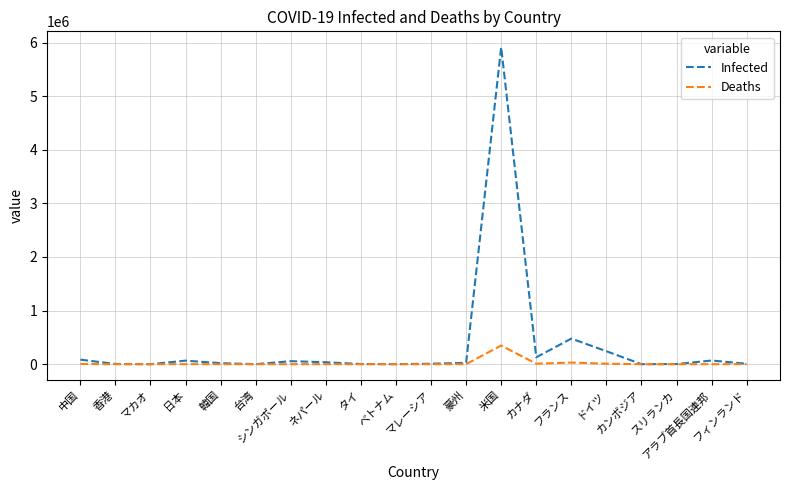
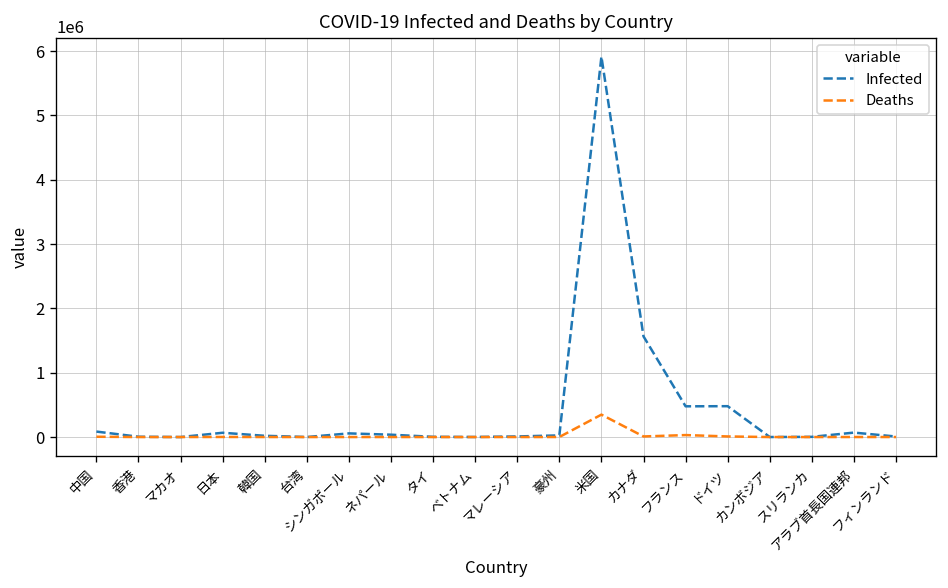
Infected, カナダ: 100000 -> 1600000
Infected, ドイツ: 200000 -> 500000
